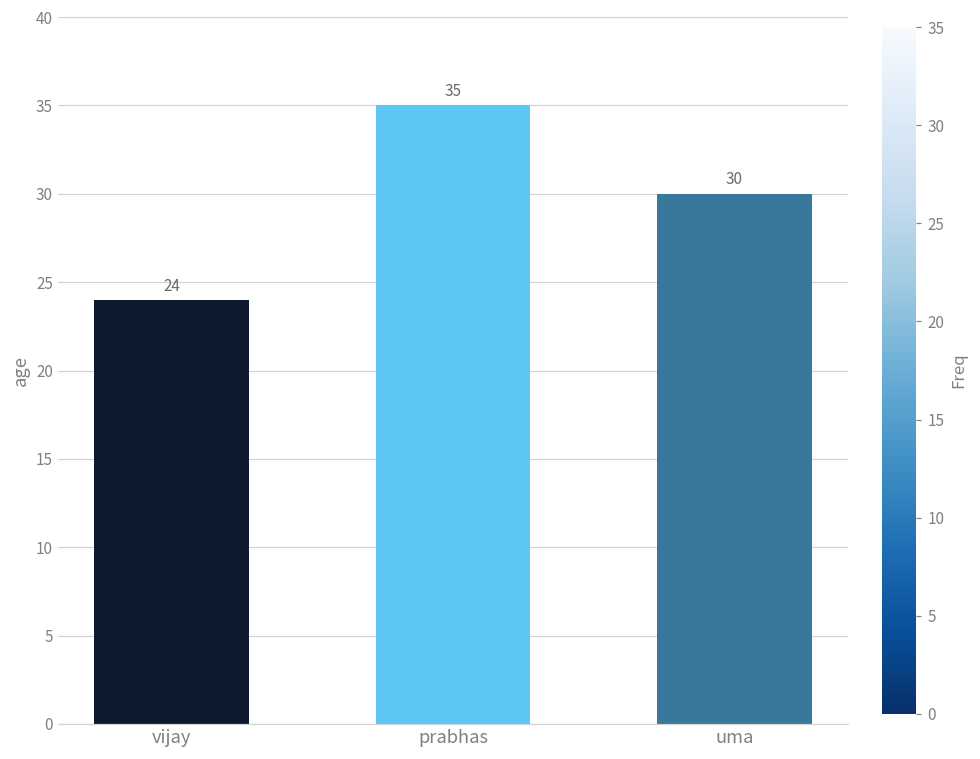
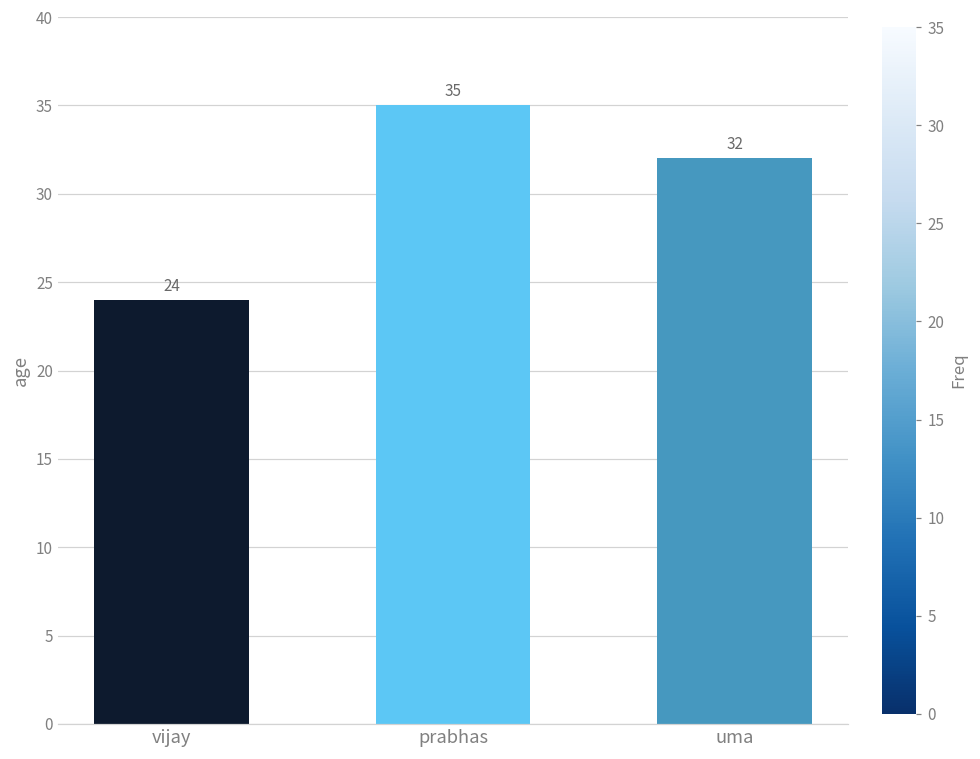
uma: 30 -> 32
